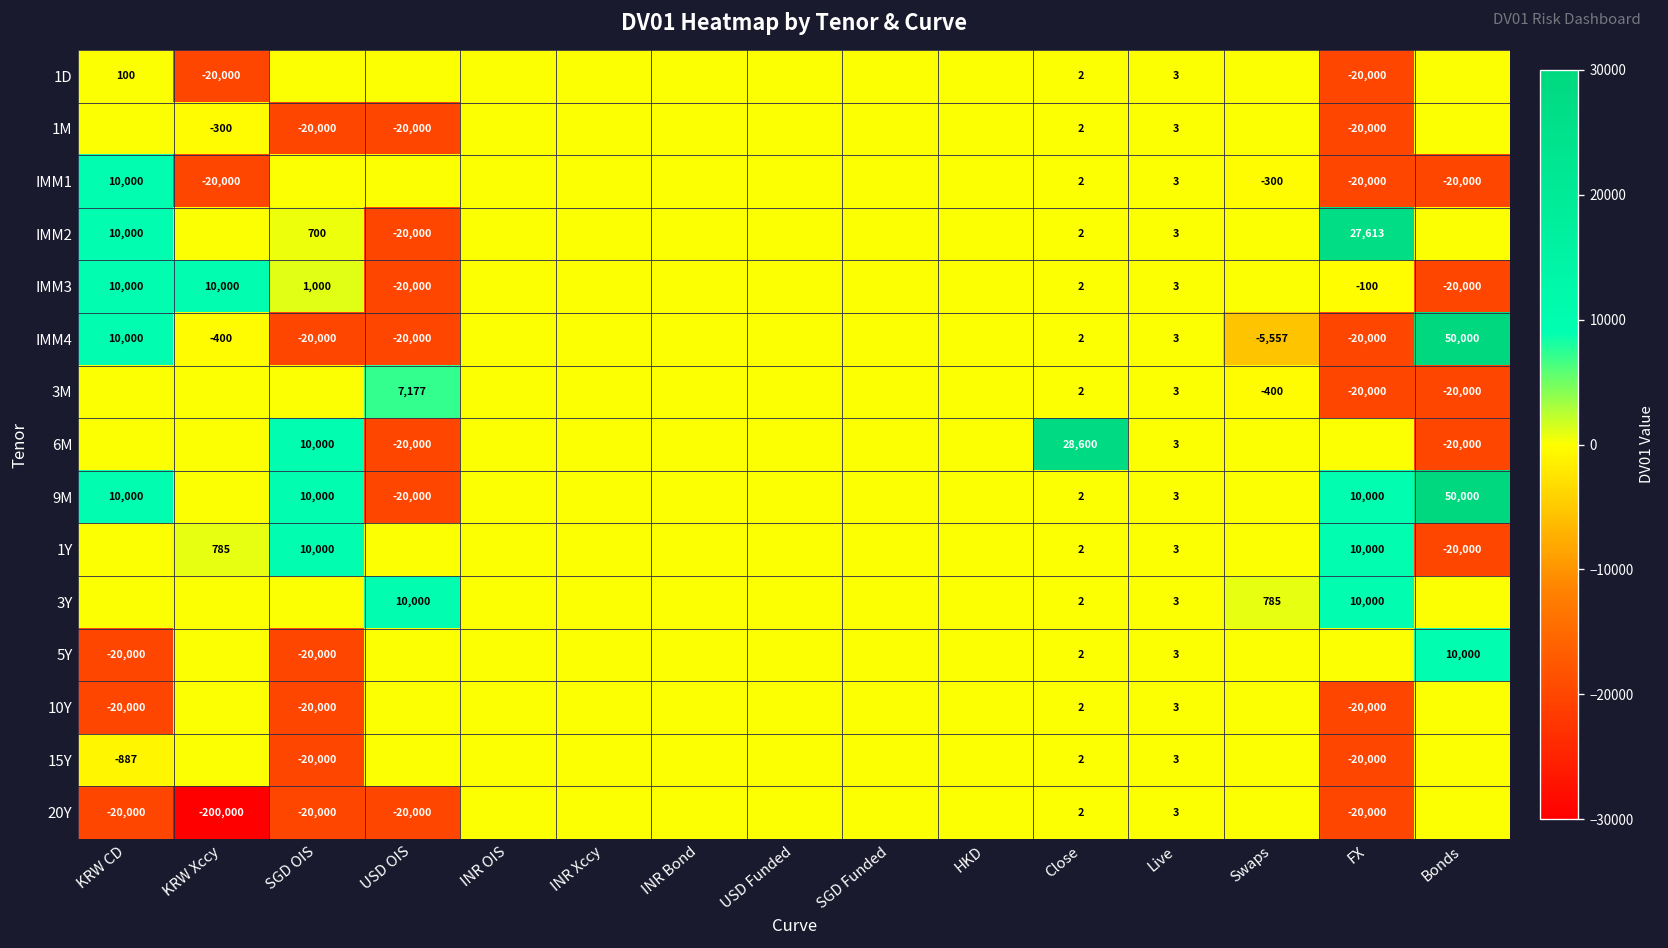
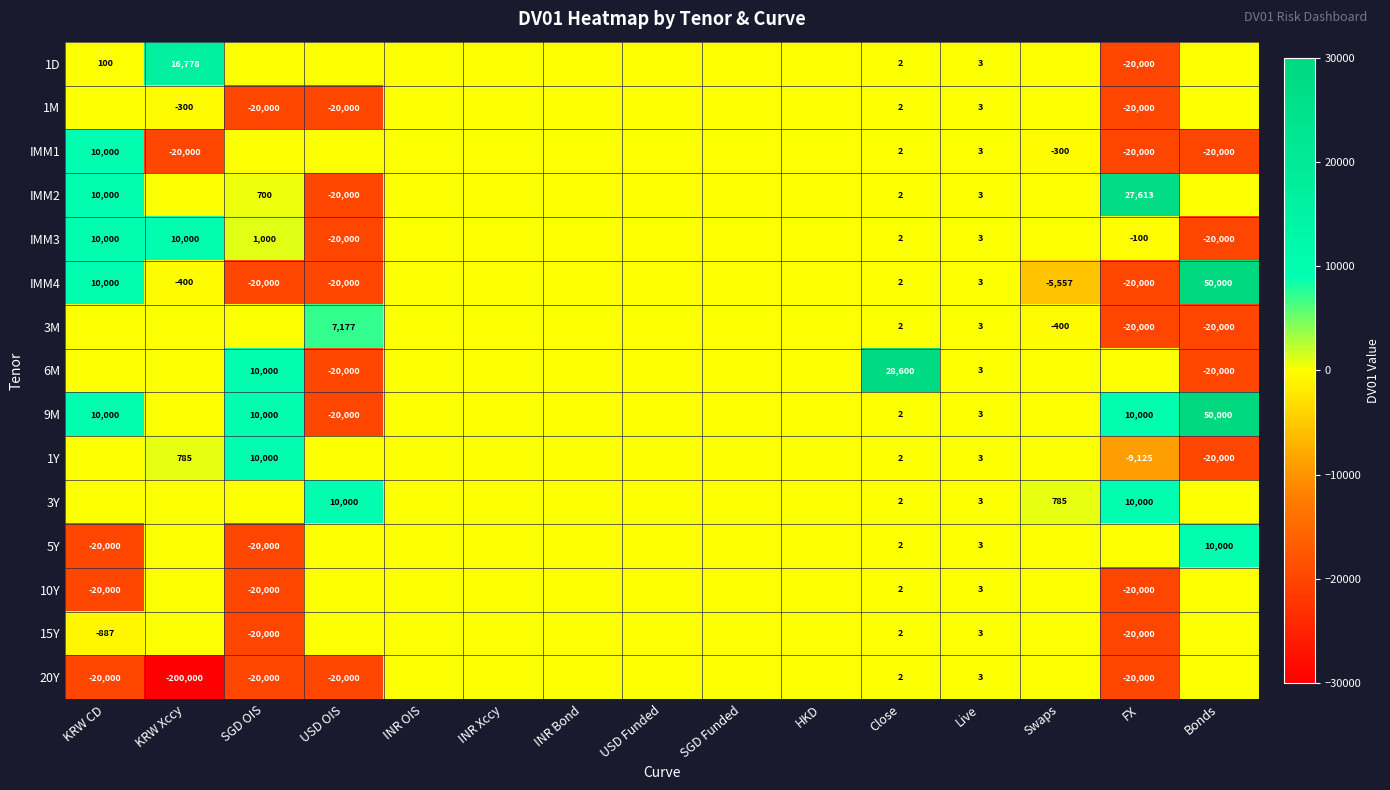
1D, KRW Xccy: -20,000 -> 16,778
1Y, FX: 10,000 -> -9,125
